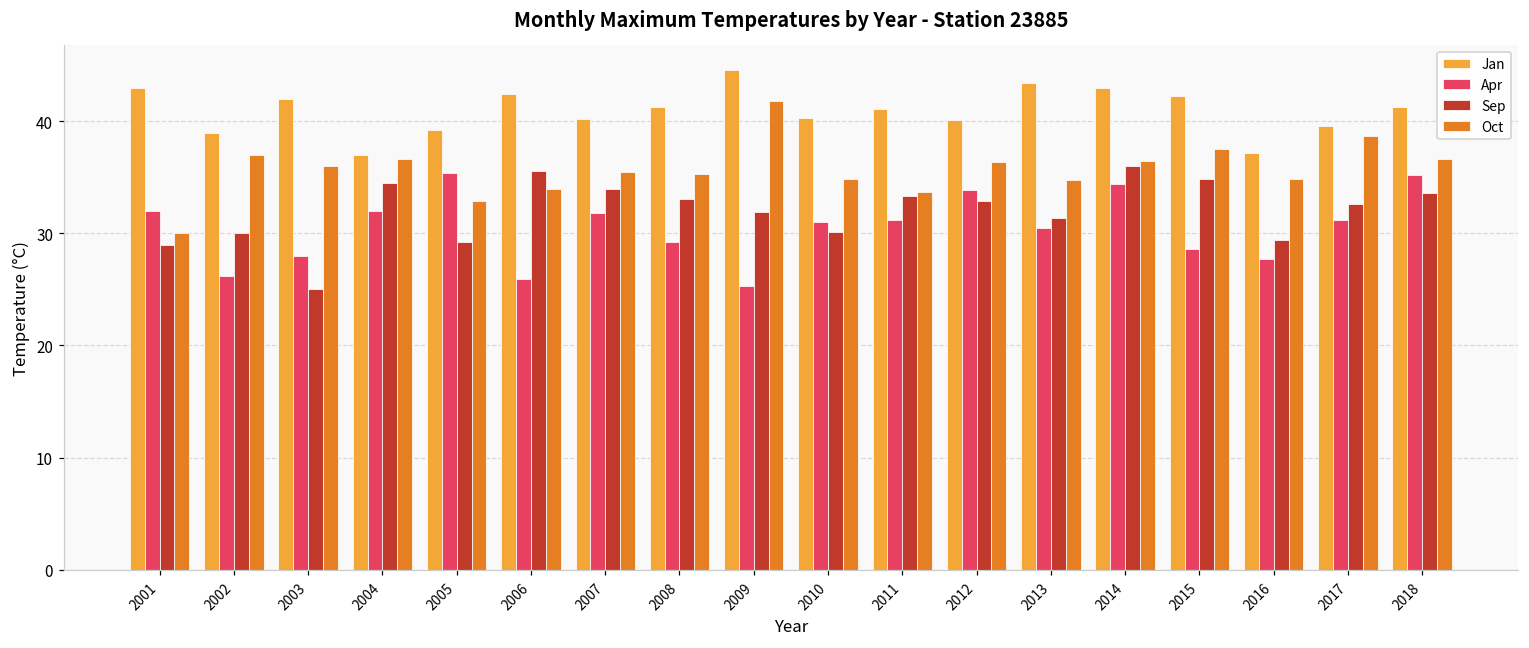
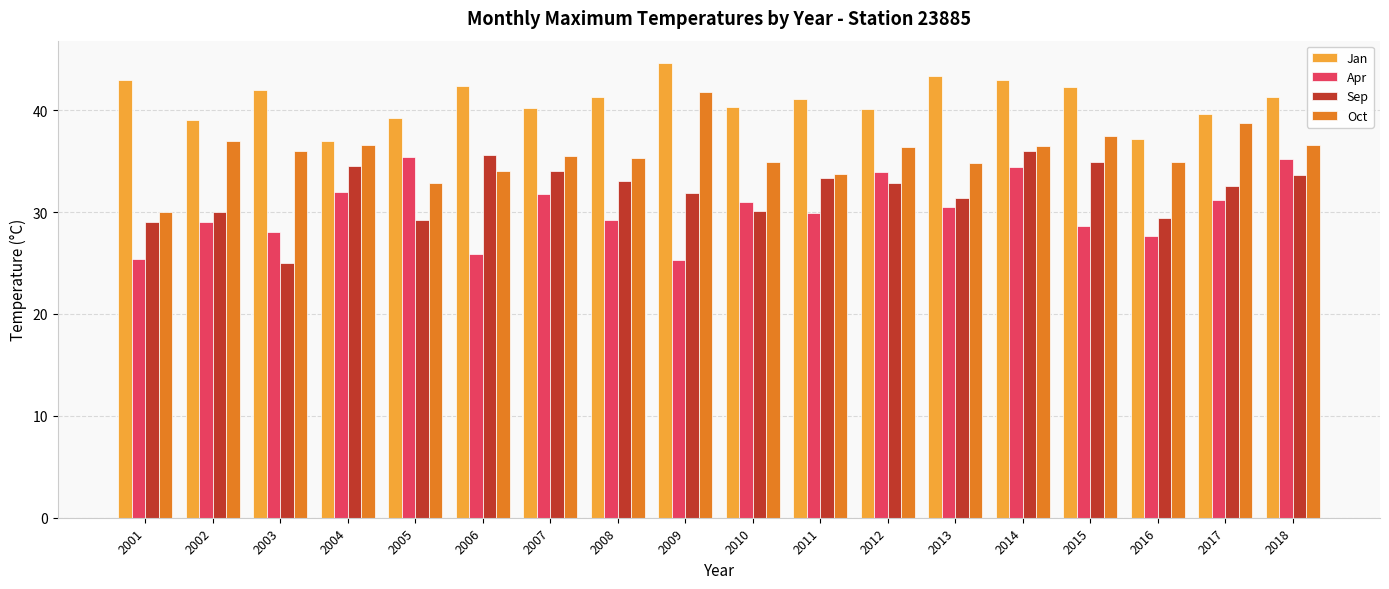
Apr, 2001: 32.0 -> 25.4
Apr, 2002: 26.2 -> 29.0
Apr, 2011: 31.2 -> 29.9
